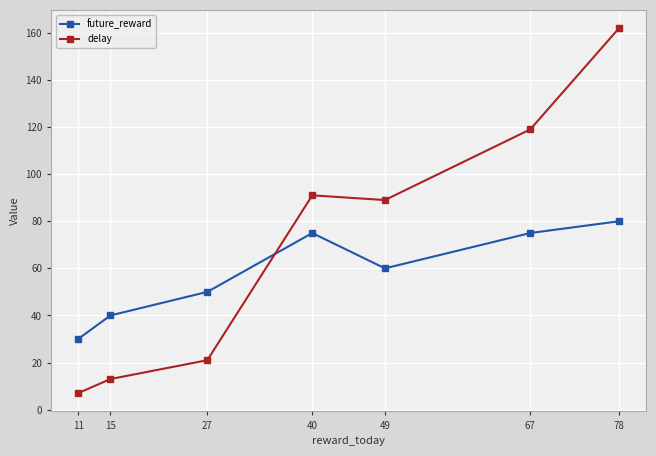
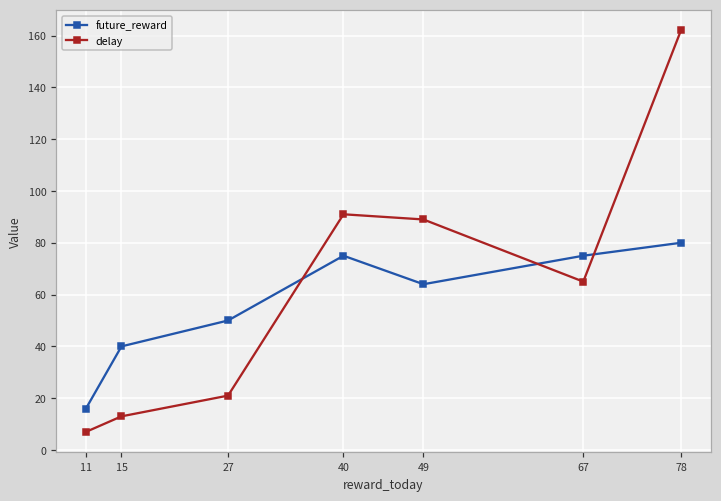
future_reward, 11: 30 -> 16
future_reward, 49: 60 -> 64
delay, 67: 119 -> 65
